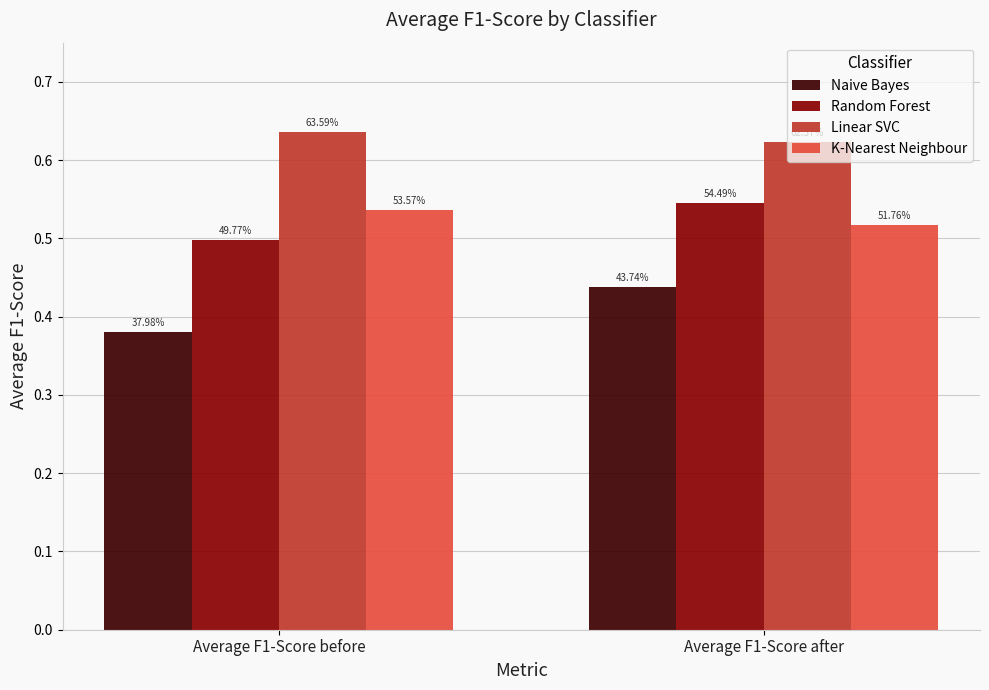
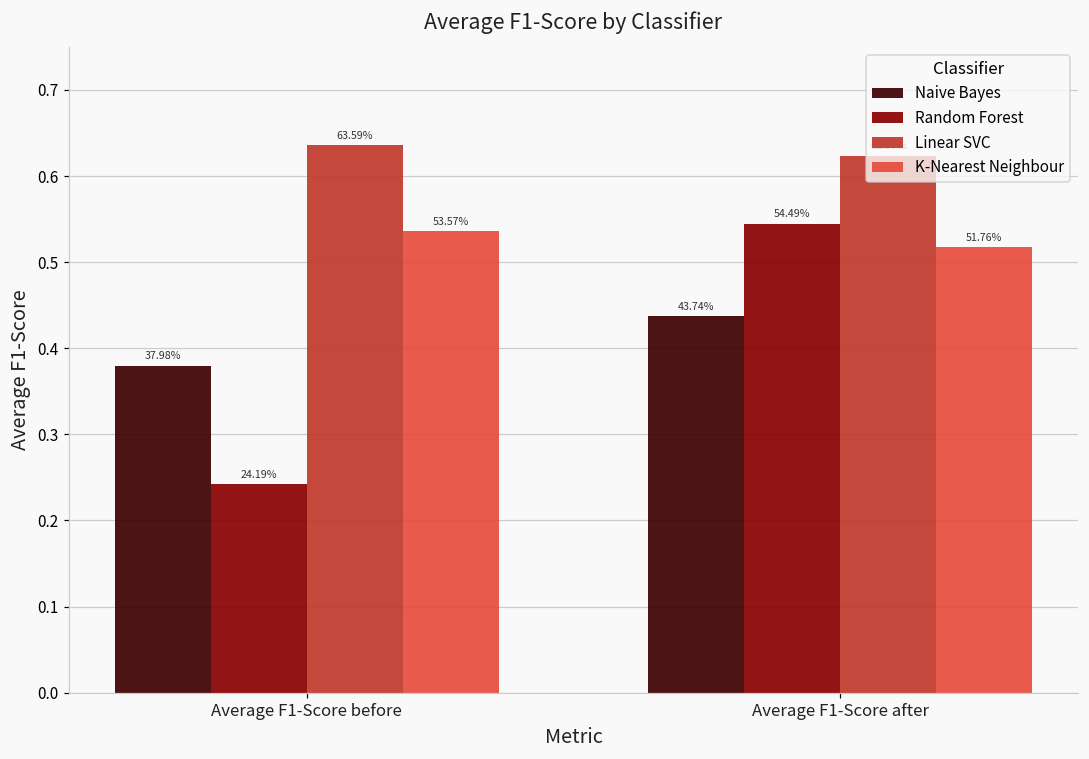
Random Forest, Average F1-Score before: 49.77% -> 24.19%
